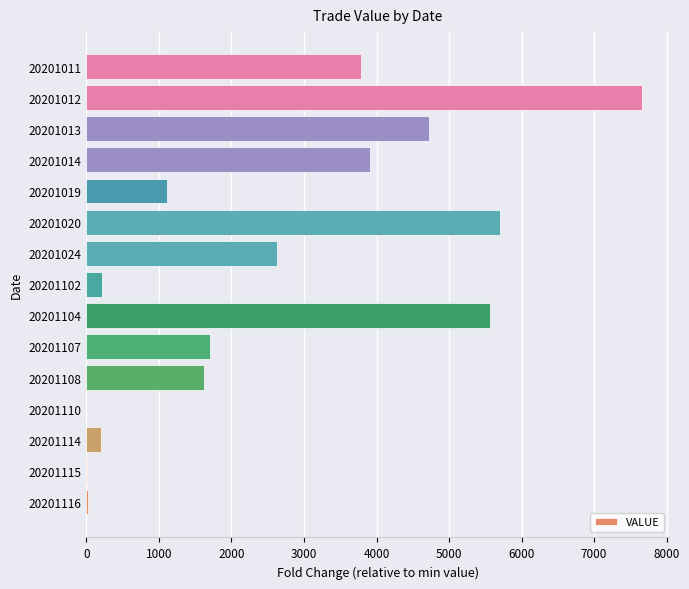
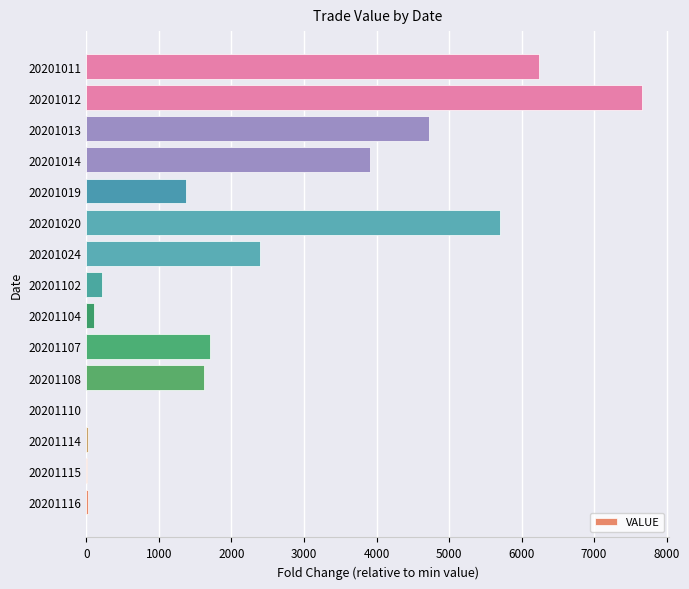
20201011: 3800 -> 6200
20201019: 1100 -> 1400
20201024: 2600 -> 2400
20201104: 5600 -> 100
20201114: 200 -> 0
